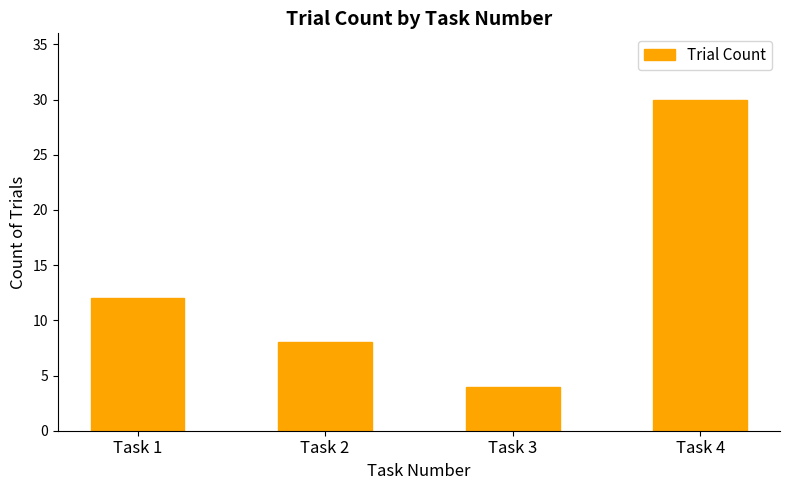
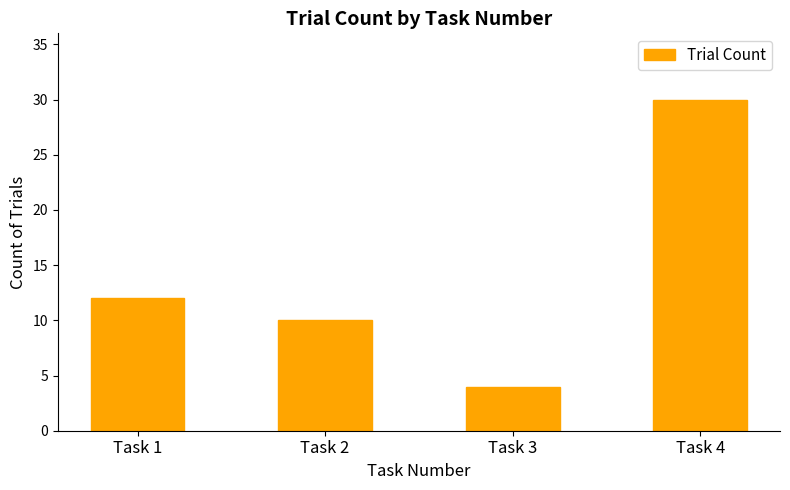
Task 2: 8 -> 10
